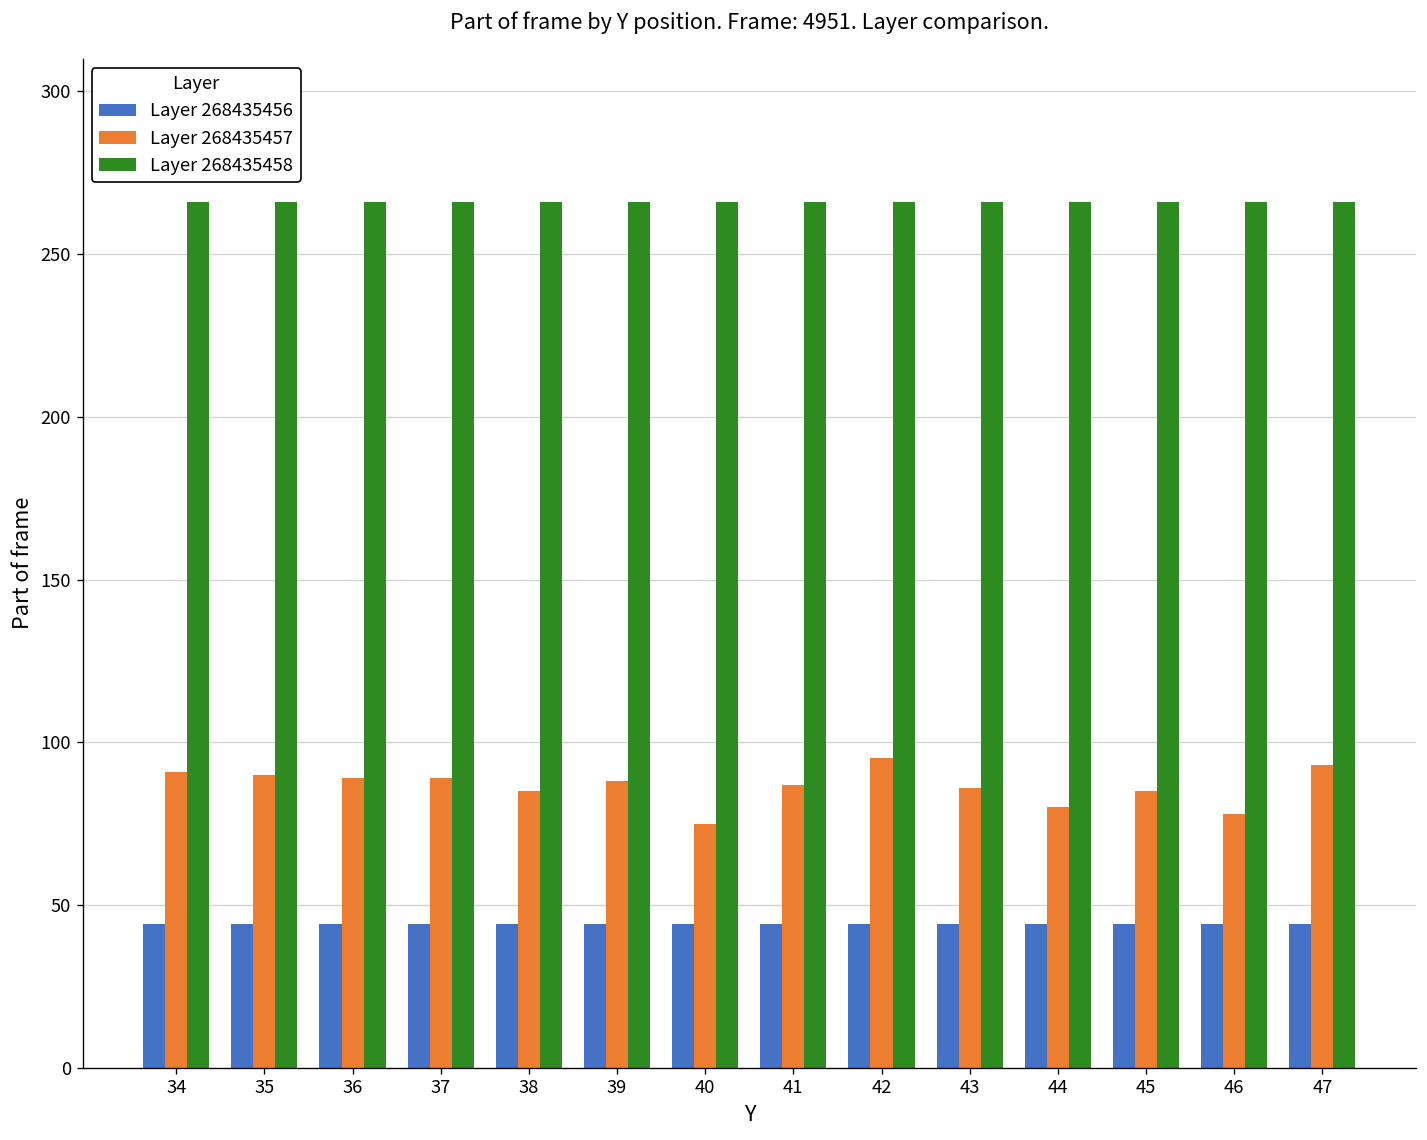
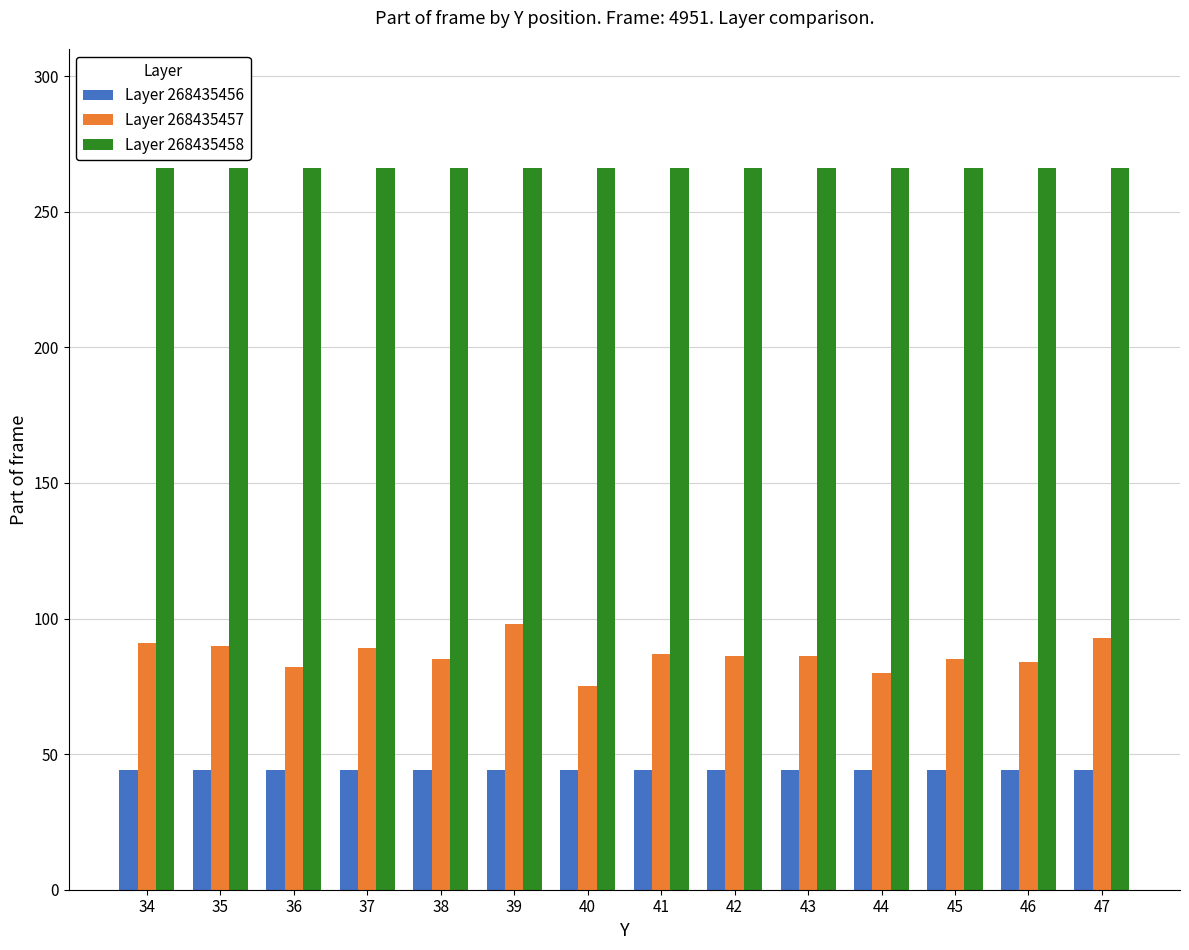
Layer 268435457, 36: 89 -> 82
Layer 268435457, 39: 88 -> 98
Layer 268435457, 42: 95 -> 86
Layer 268435457, 46: 78 -> 84
